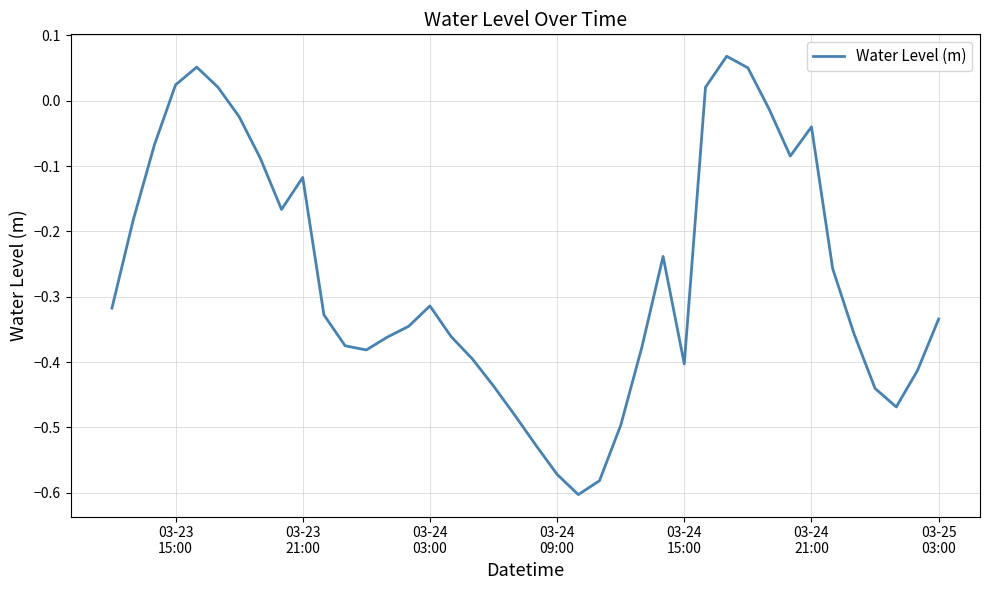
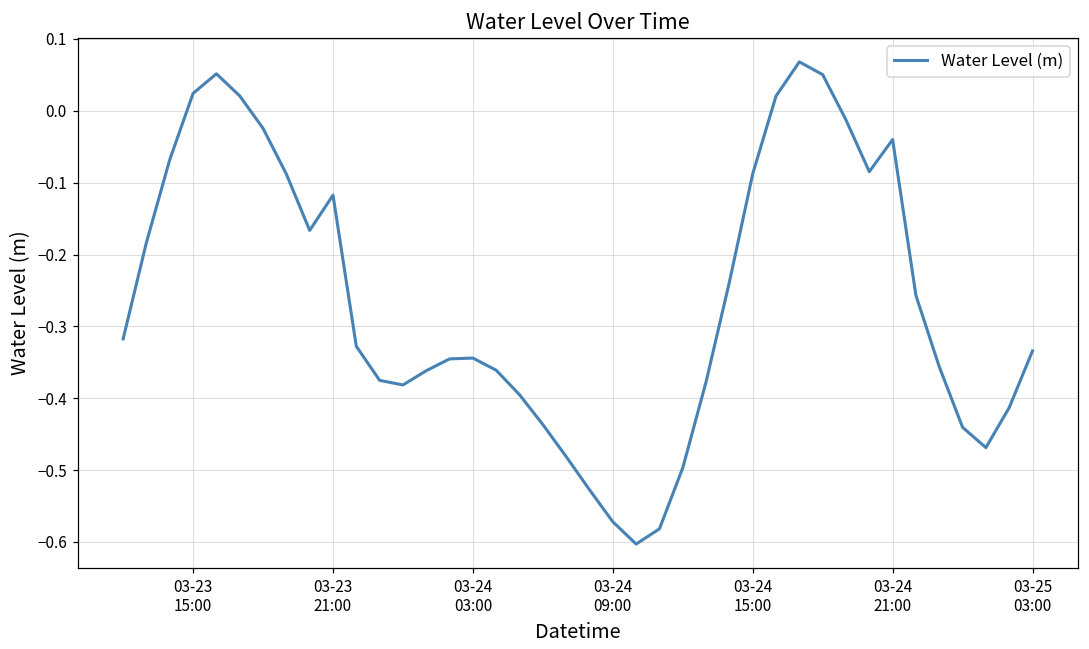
03-24 03:00: -0.31 -> -0.34
03-24 15:00: -0.40 -> -0.09
